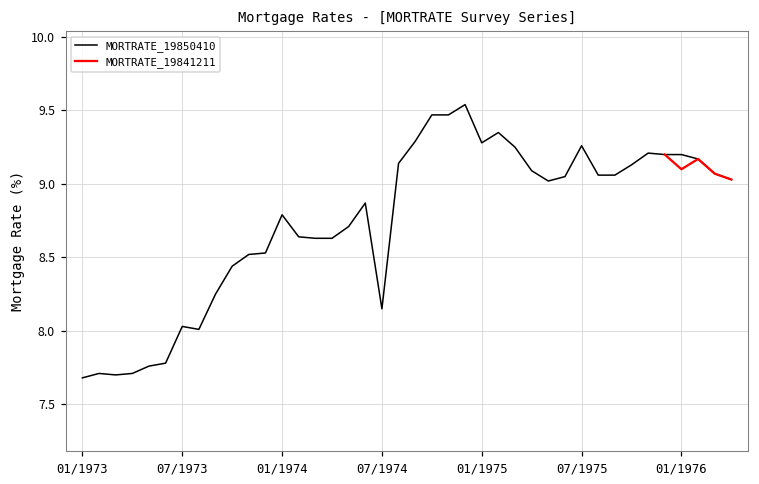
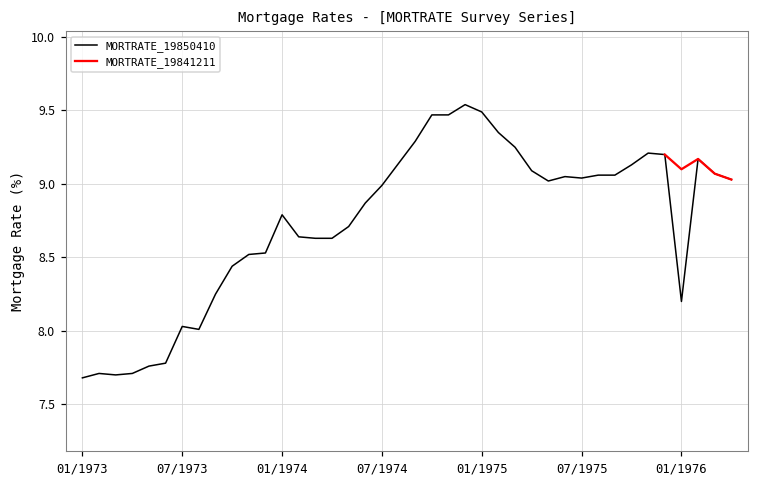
MORTRATE_19850410, 07/1974: 8.15 -> 8.99
MORTRATE_19850410, 01/1975: 9.28 -> 9.49
MORTRATE_19850410, 07/1975: 9.26 -> 9.04
MORTRATE_19850410, 01/1976: 9.2 -> 8.2
